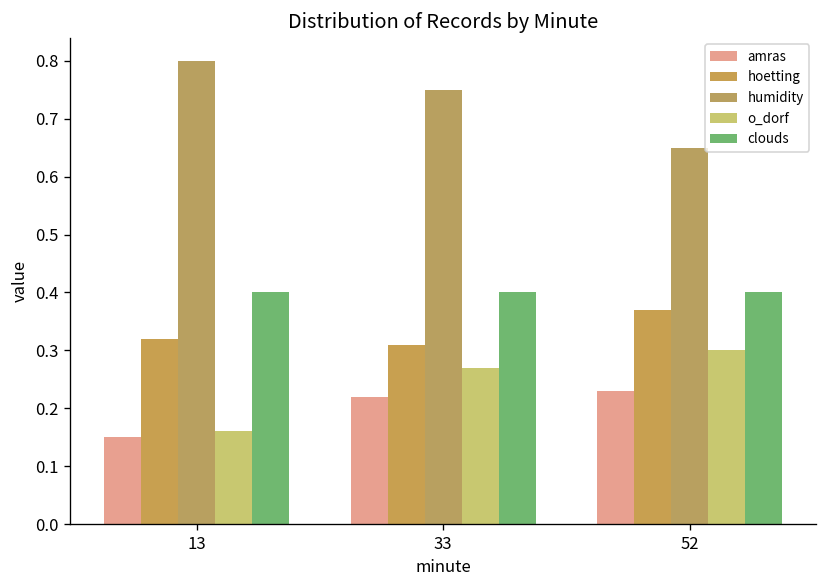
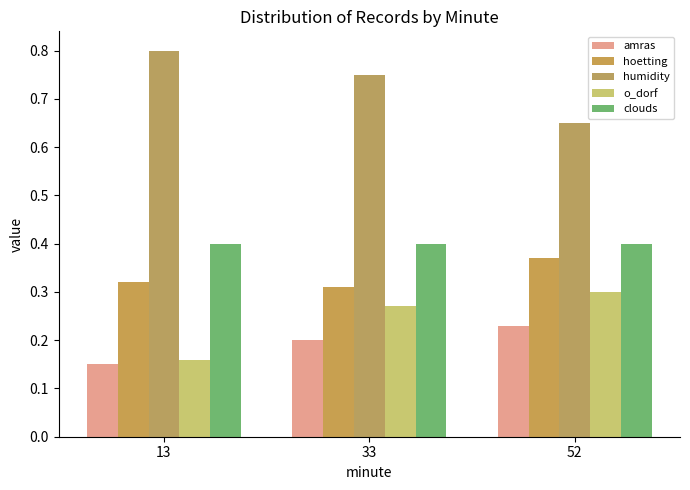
amras, 33: 0.22 -> 0.20
